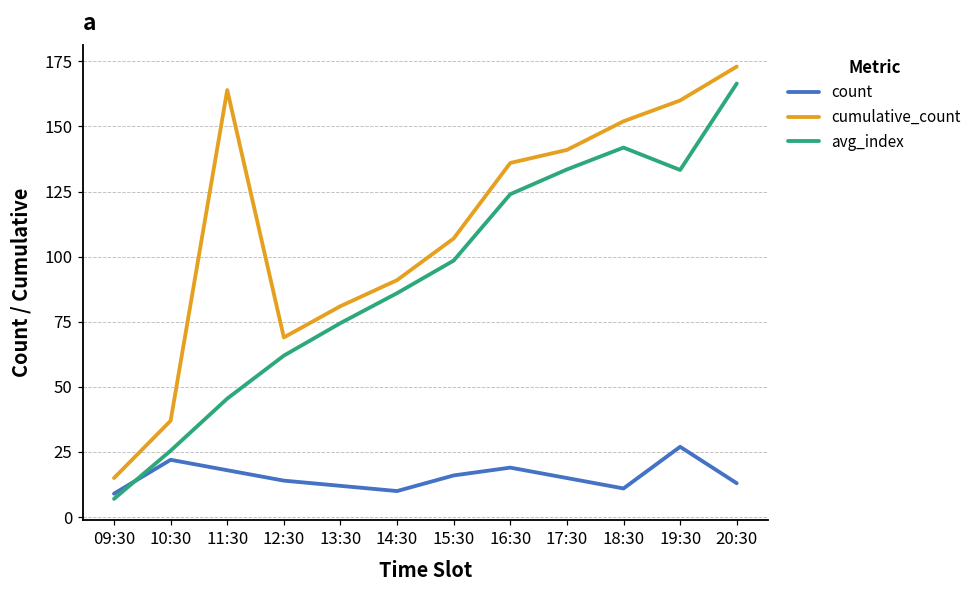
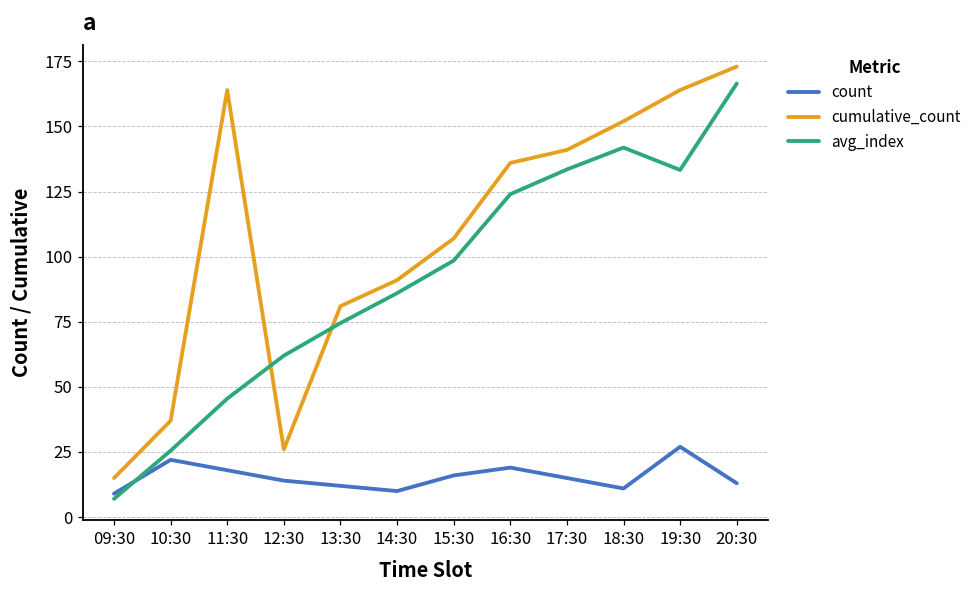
cumulative_count, 12:30: 69 -> 26
cumulative_count, 19:30: 160 -> 164
